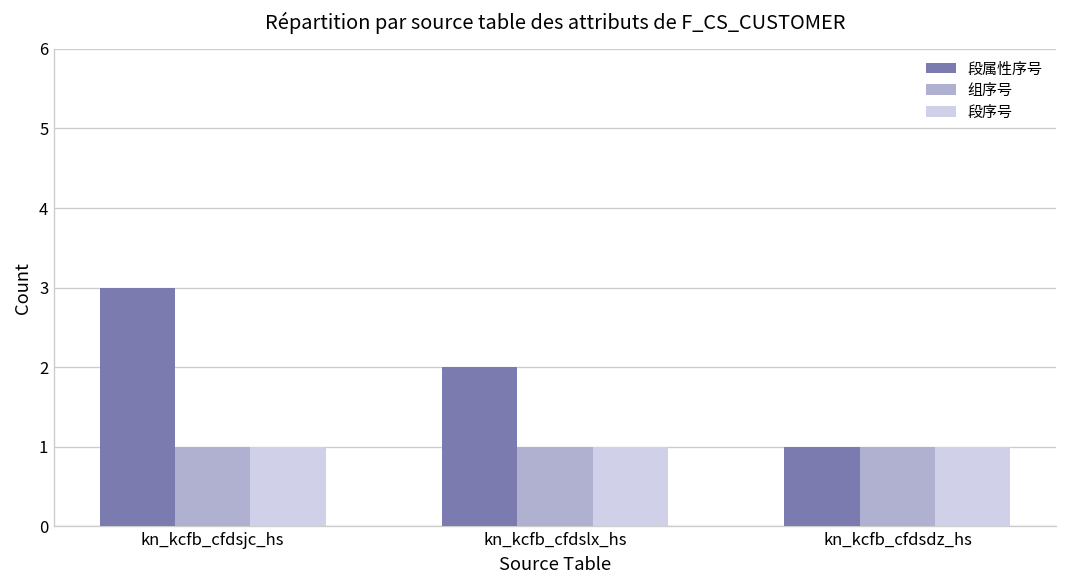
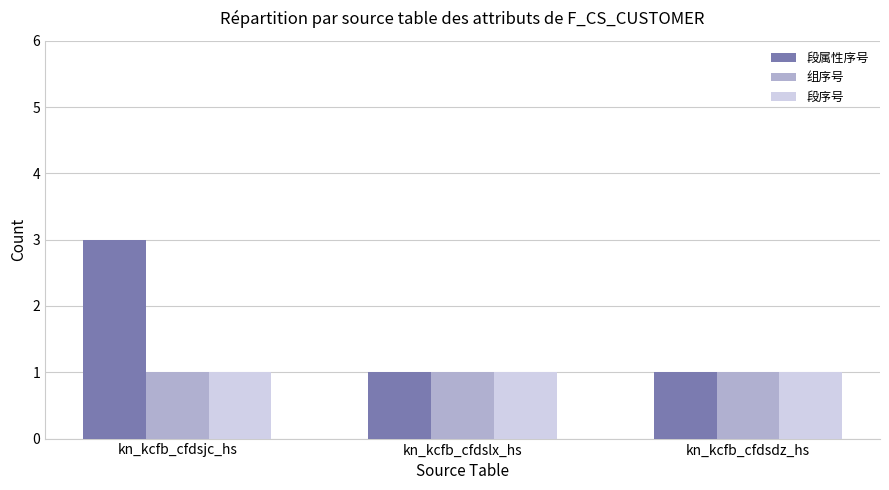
段属性序号, kn_kcfb_cfdslx_hs: 2 -> 1
